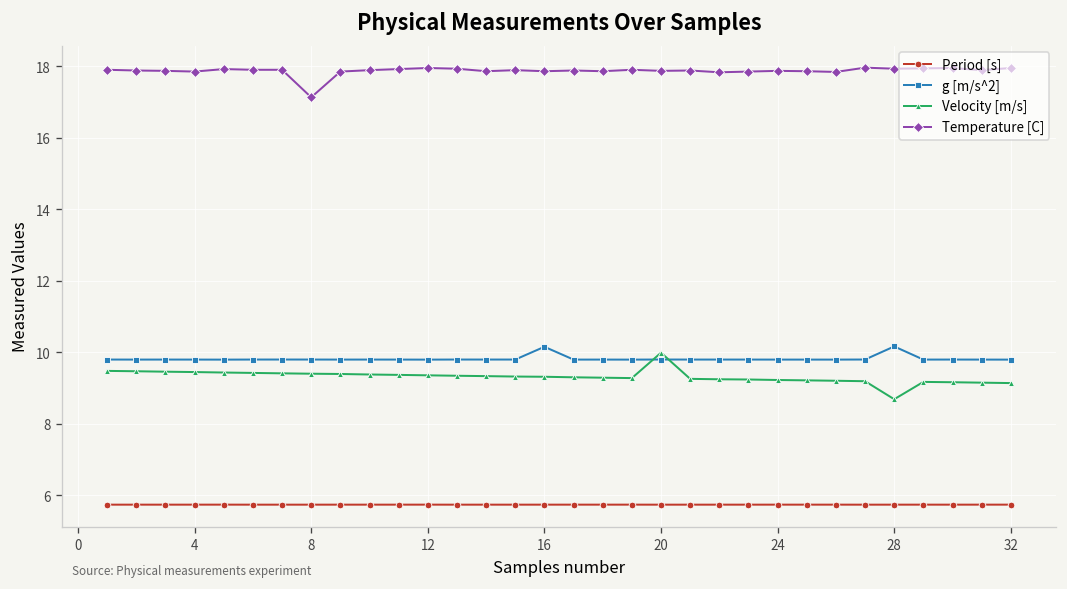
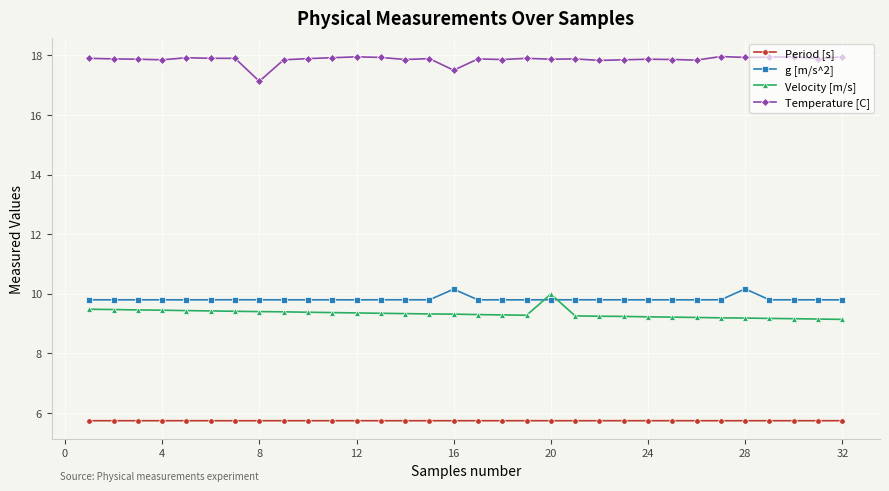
Temperature [C], 16: 17.9 -> 17.5
Velocity [m/s], 28: 8.7 -> 9.2
